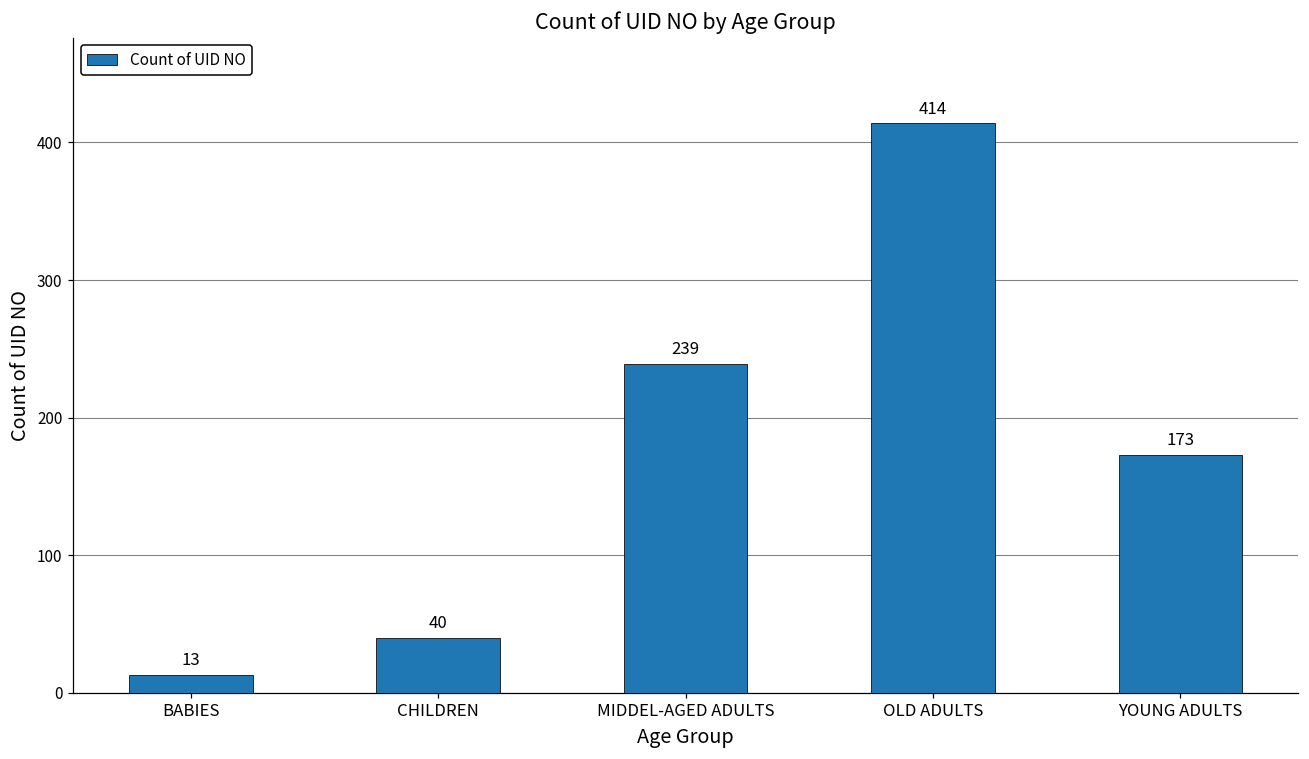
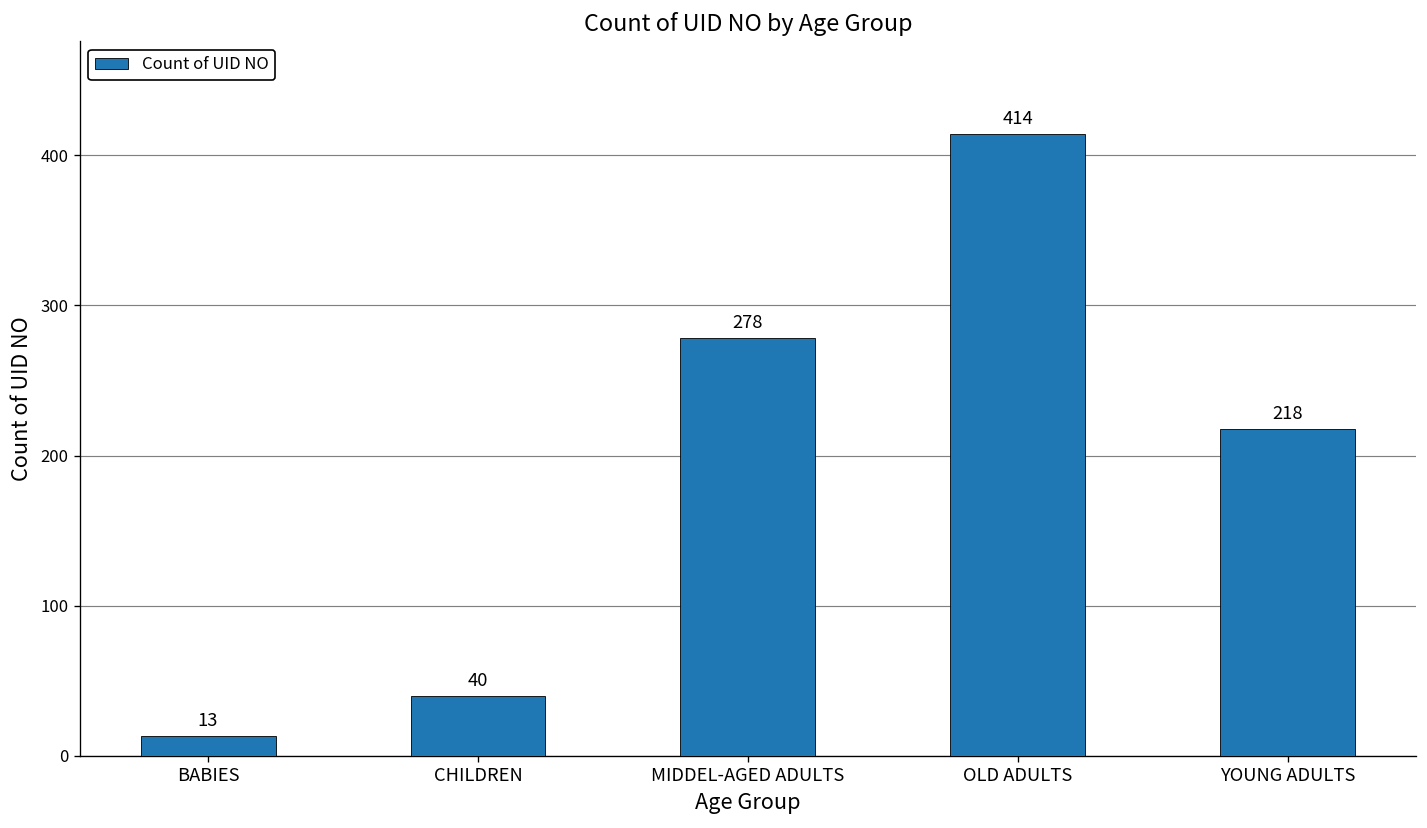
MIDDEL-AGED ADULTS: 239 -> 278
YOUNG ADULTS: 173 -> 218
